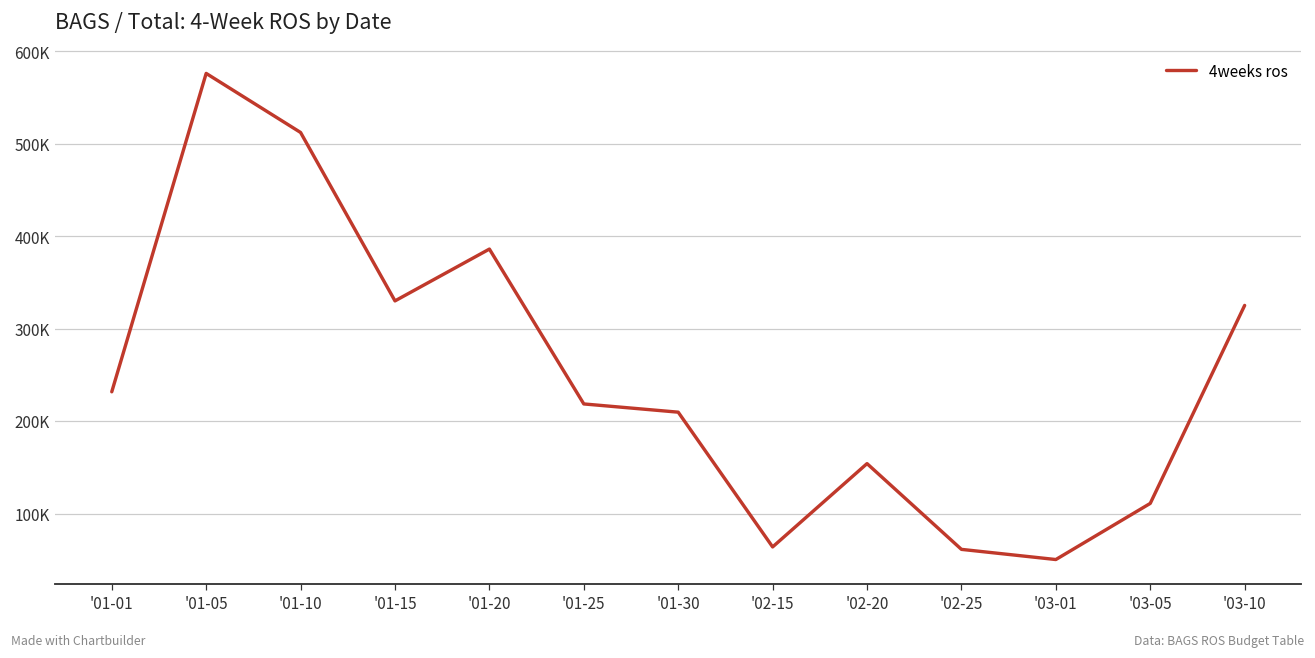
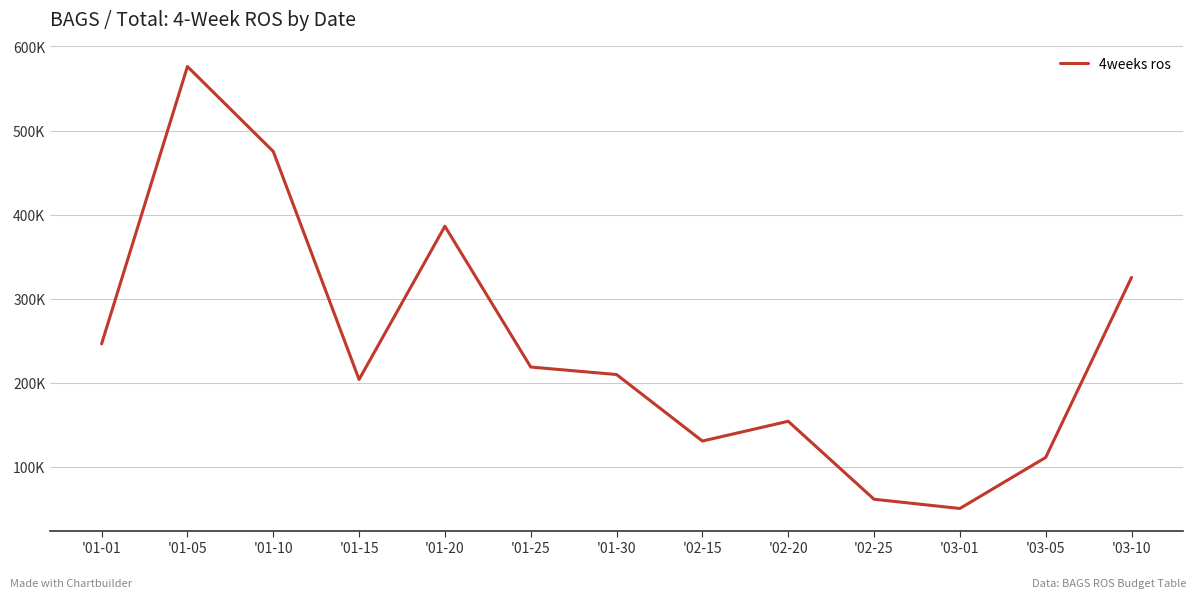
'01-01: 230000 -> 250000
'01-10: 510000 -> 480000
'01-15: 330000 -> 200000
'02-15: 60000 -> 130000
